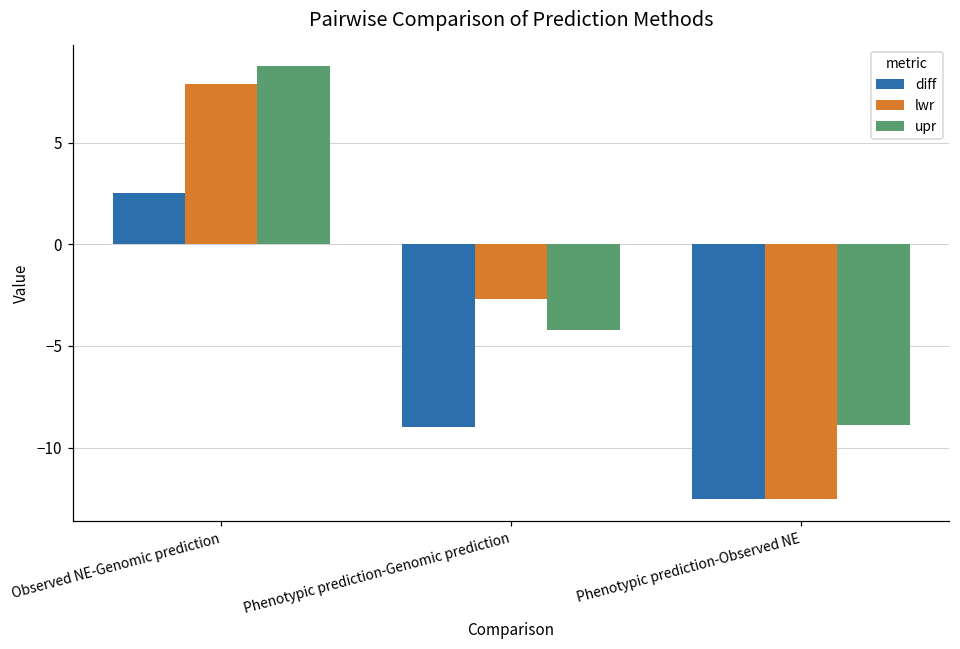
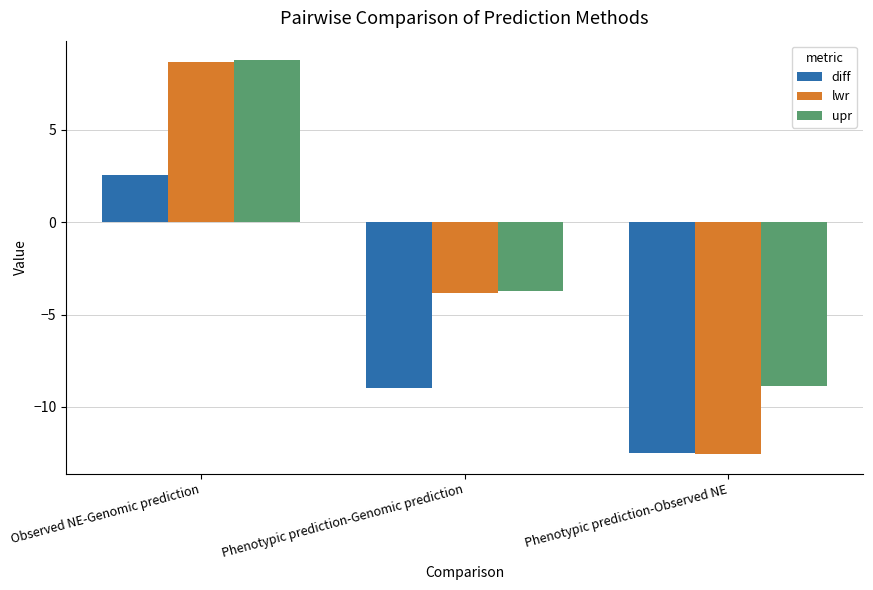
lwr, Observed NE-Genomic prediction: 7.9 -> 8.7
lwr, Phenotypic prediction-Genomic prediction: -2.7 -> -3.8
upr, Phenotypic prediction-Genomic prediction: -4.2 -> -3.7
